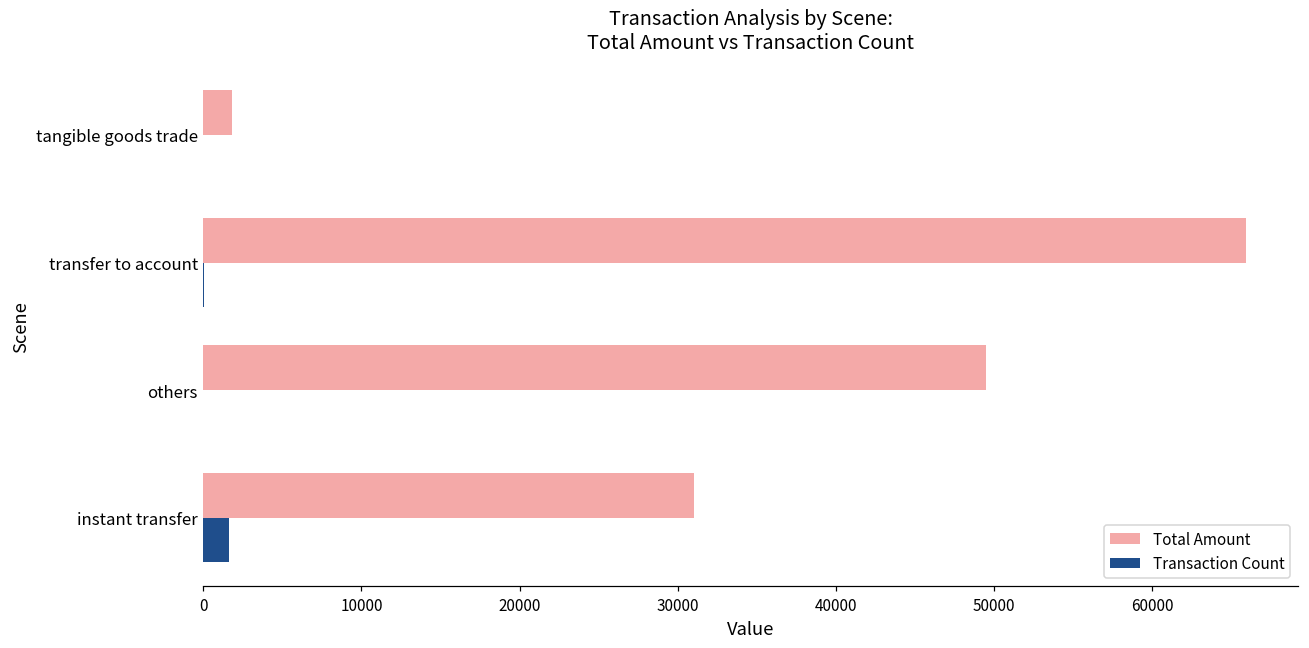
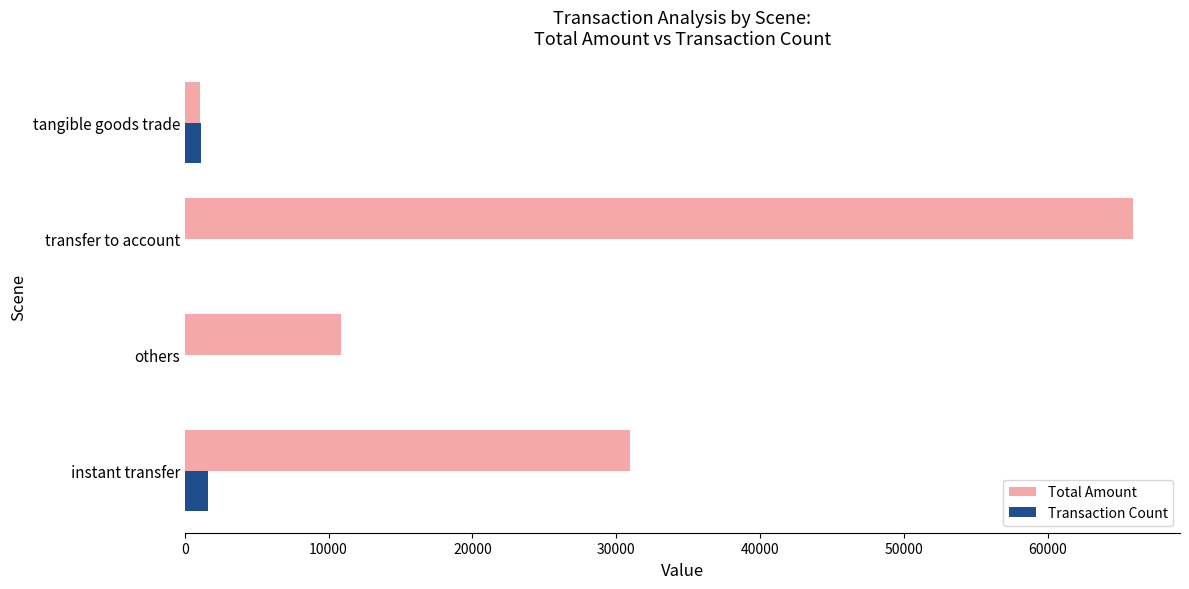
Total Amount, tangible goods trade: 1800 -> 1100
Transaction Count, tangible goods trade: 0 -> 1100
Total Amount, others: 49500 -> 10800
